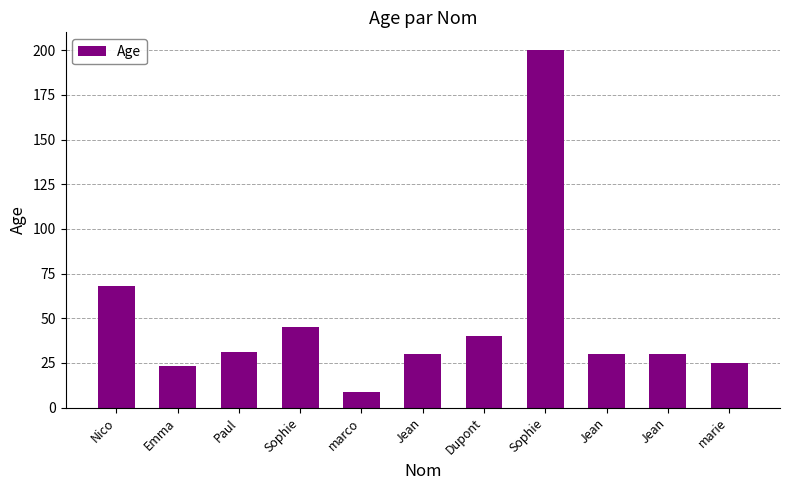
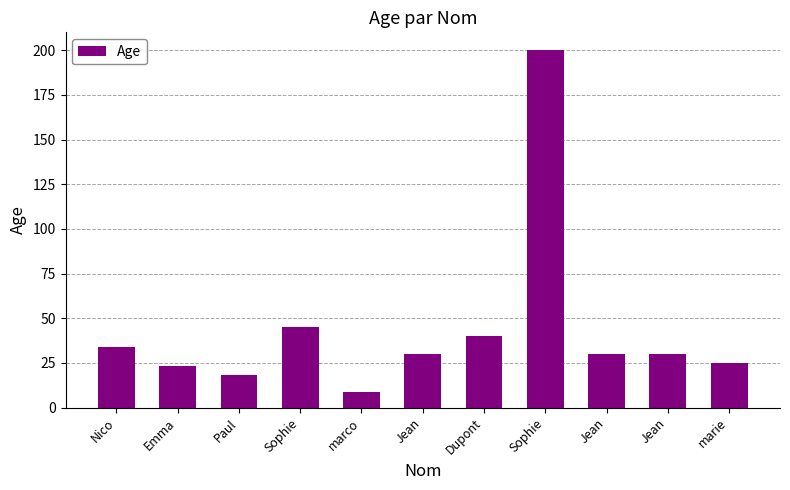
Nico: 68 -> 34
Paul: 31 -> 18
